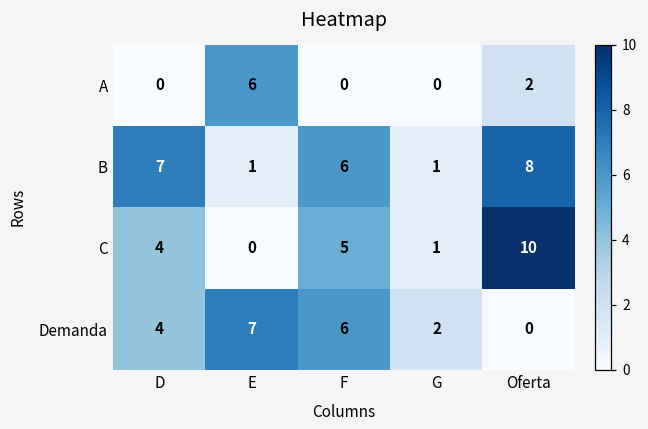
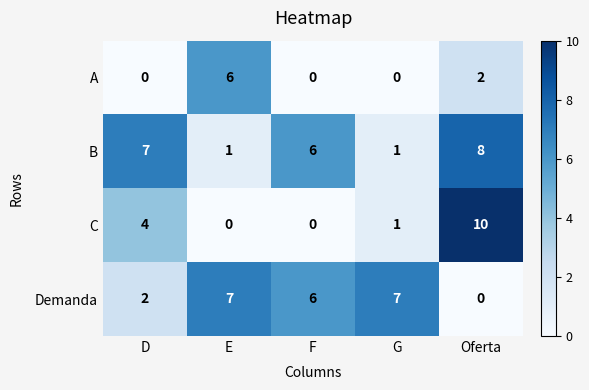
C, F: 5 -> 0
Demanda, D: 4 -> 2
Demanda, G: 2 -> 7
